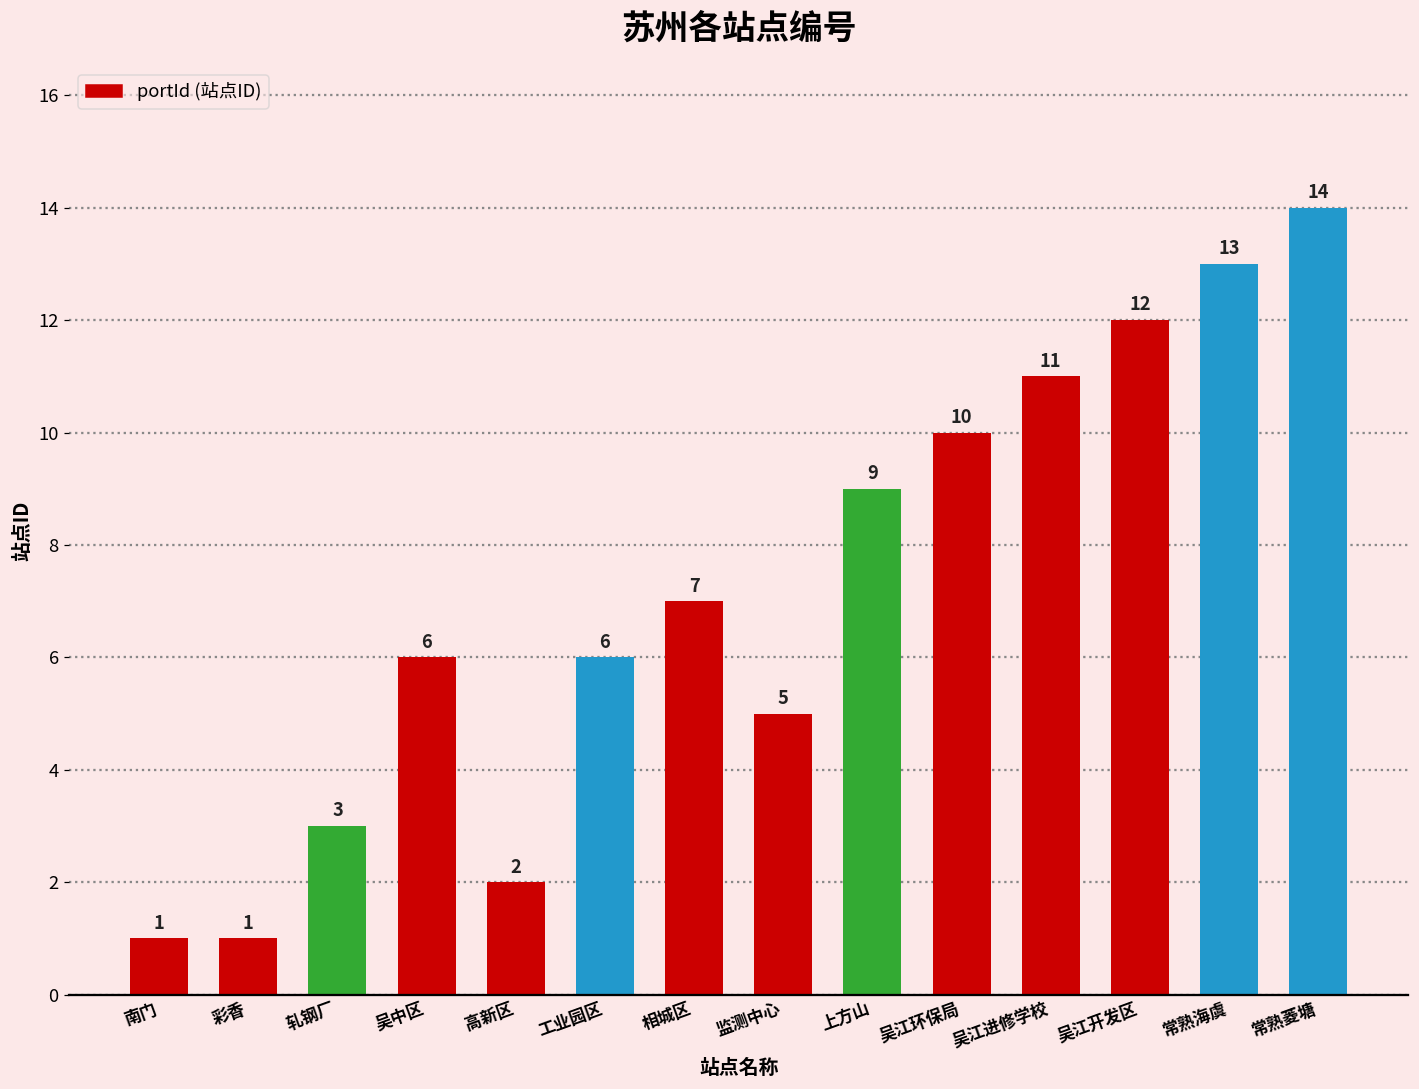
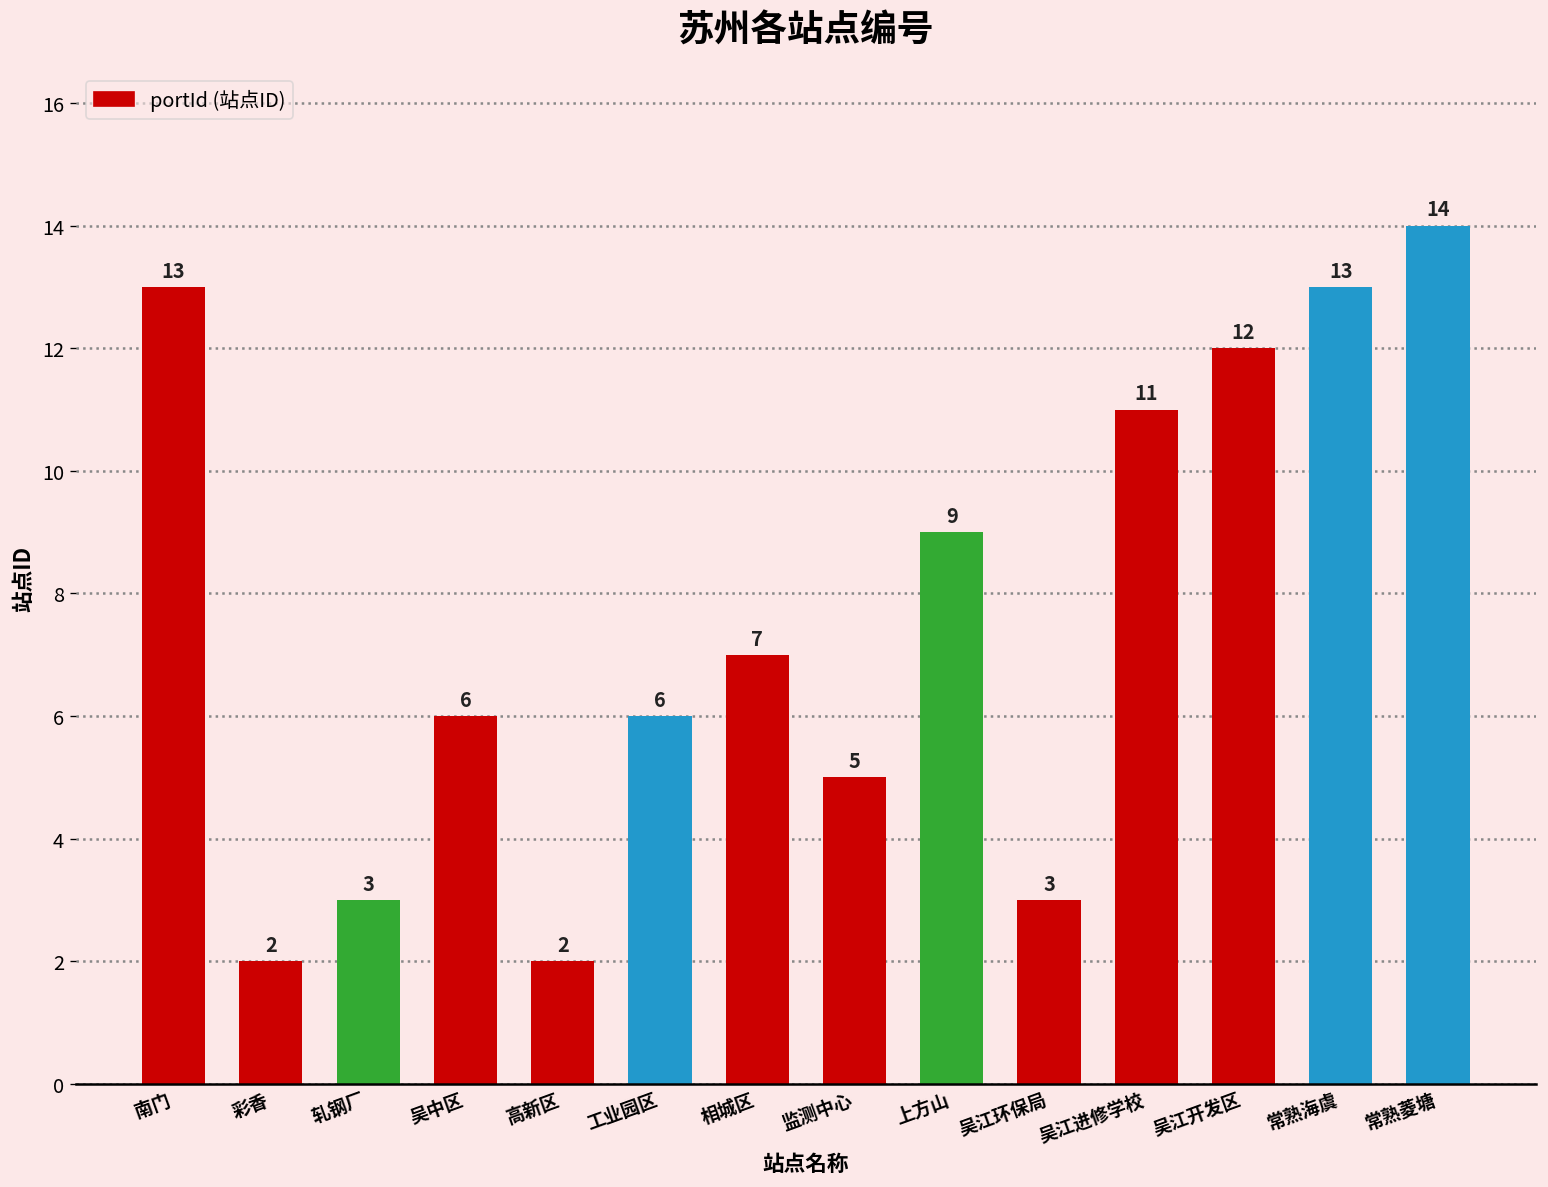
南门: 1 -> 13
彩香: 1 -> 2
吴江环保局: 10 -> 3
